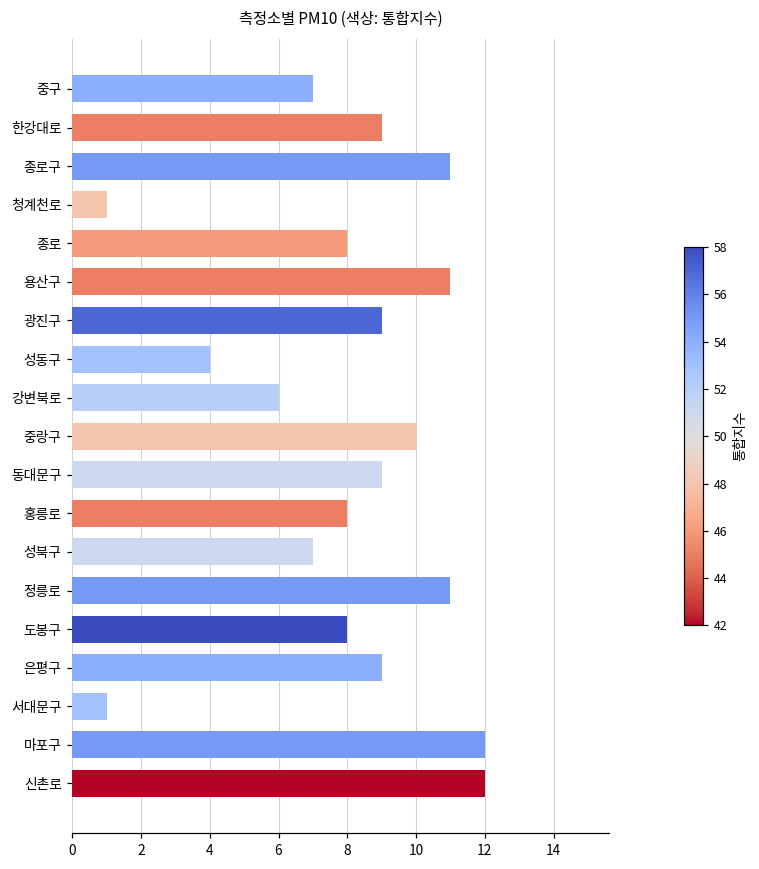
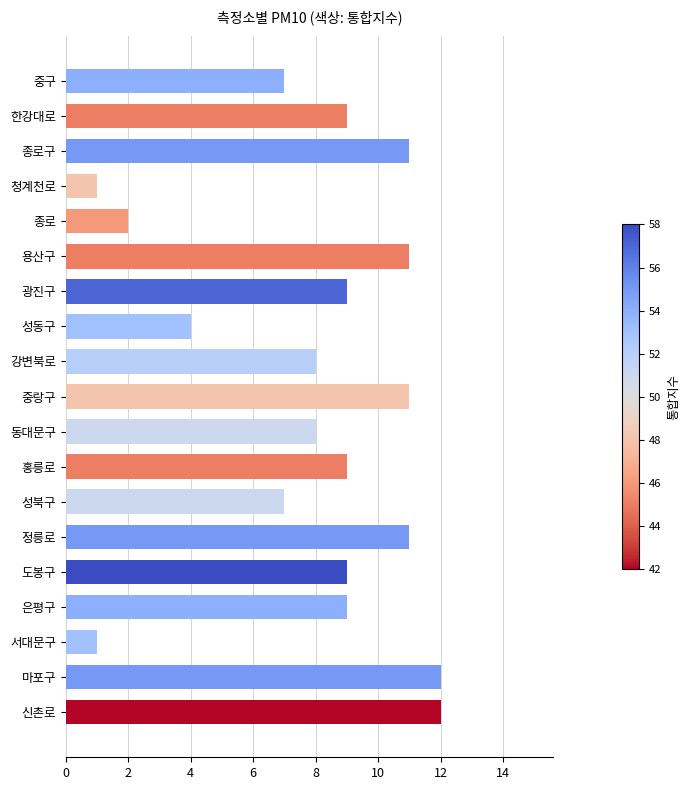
종로: 8 -> 2
강변북로: 6 -> 8
중랑구: 10 -> 11
동대문구: 9 -> 8
홍릉로: 8 -> 9
도봉구: 8 -> 9
